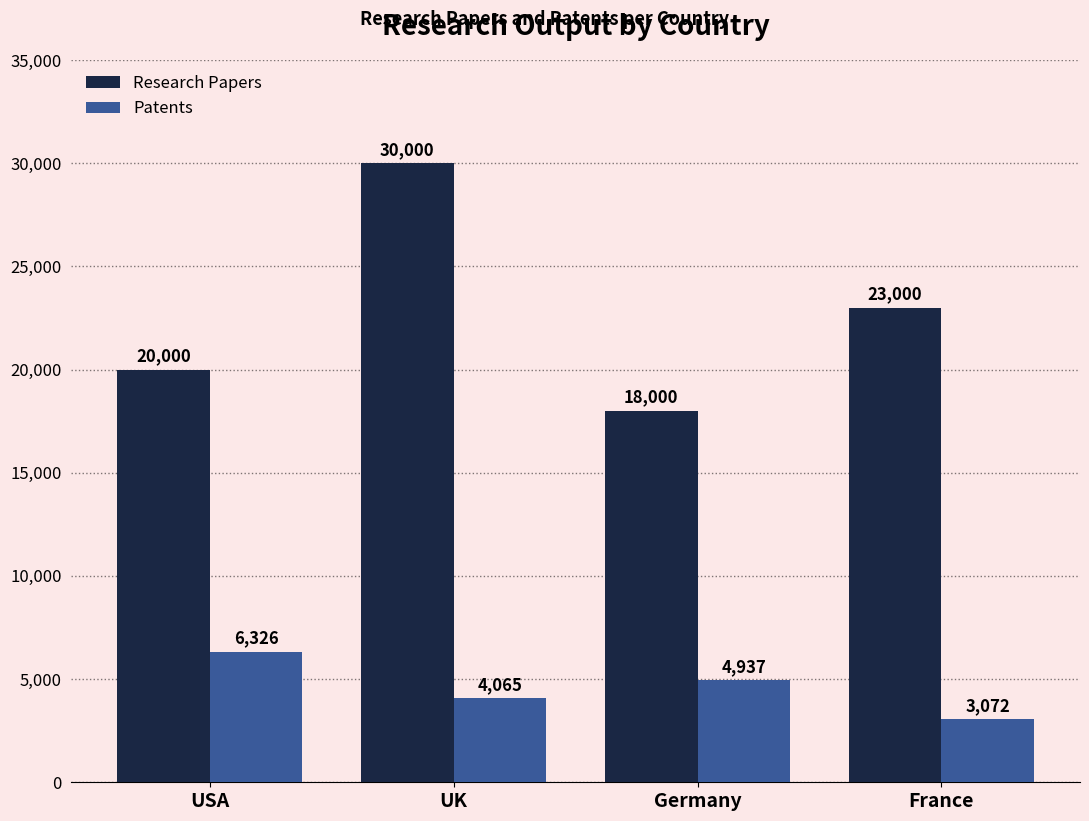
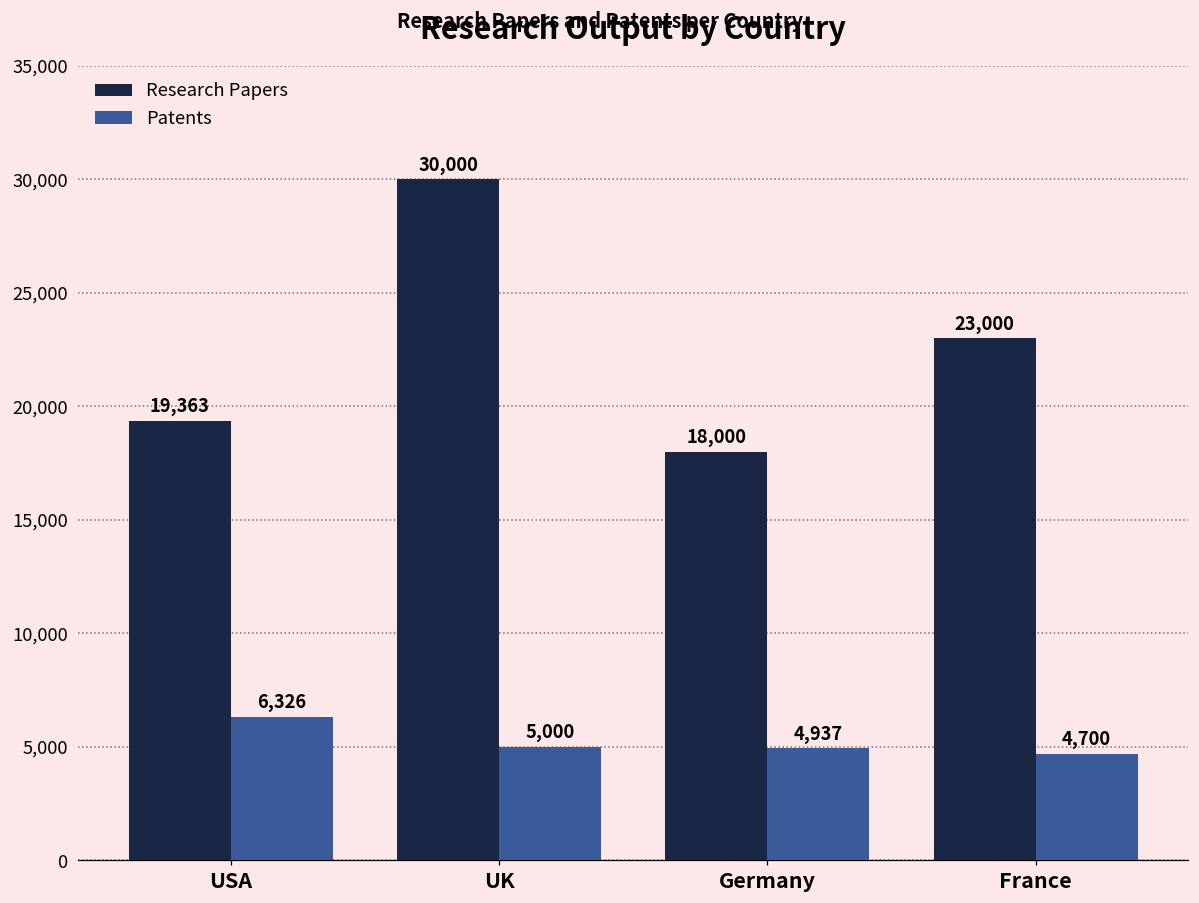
Research Papers, USA: 20,000 -> 19,363
Patents, UK: 4,065 -> 5,000
Patents, France: 3,072 -> 4,700
